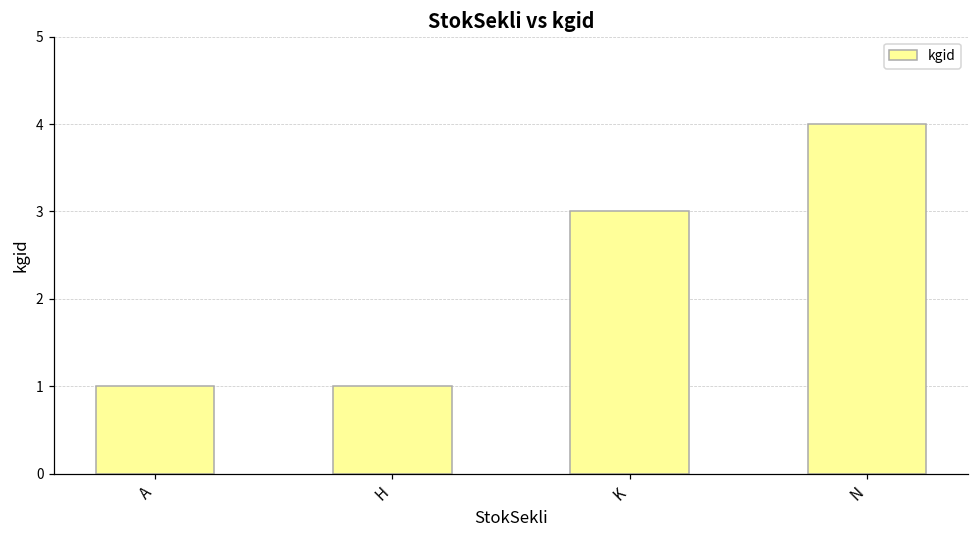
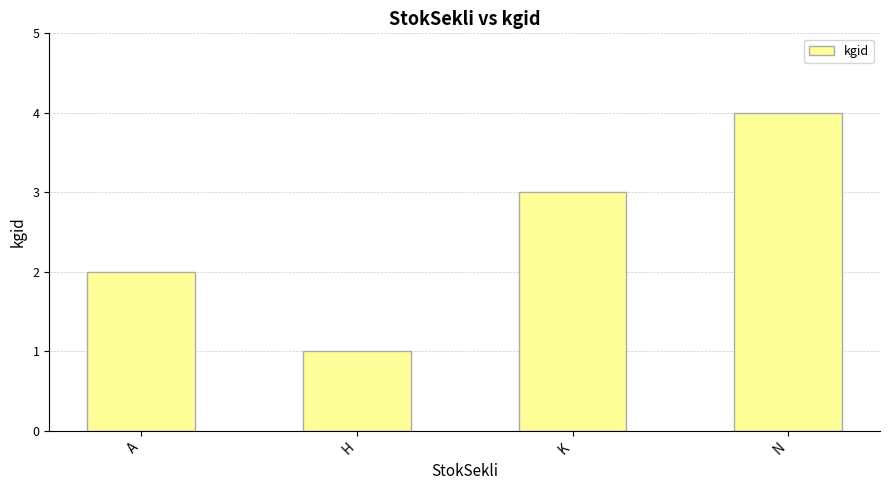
A: 1 -> 2
